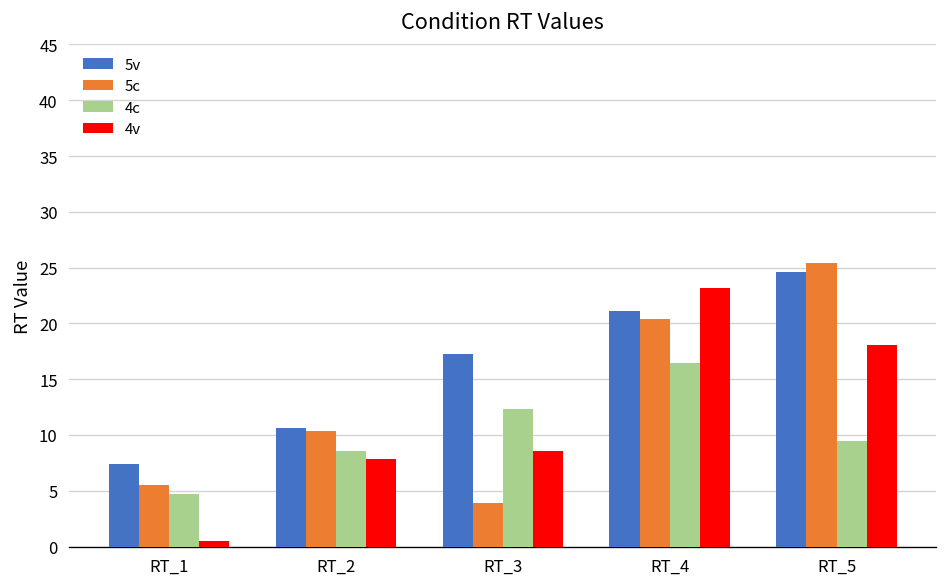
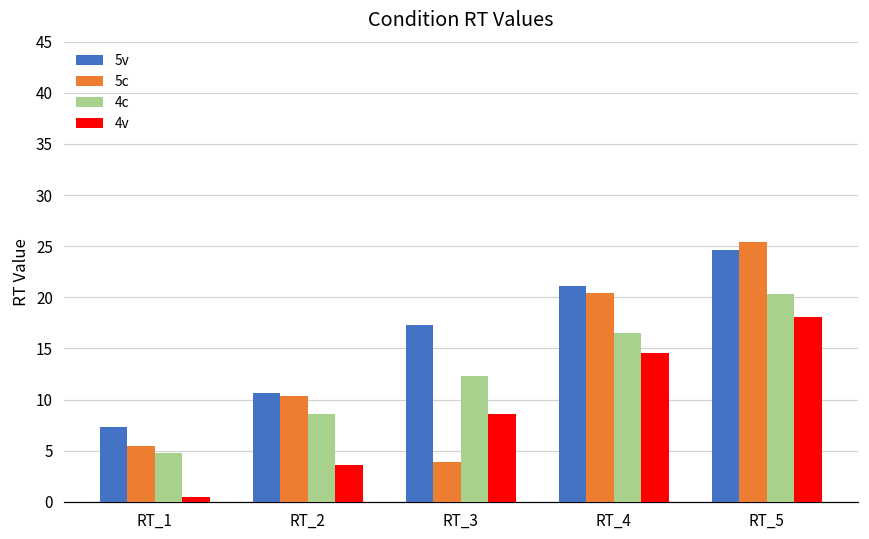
4v, RT_2: 8 -> 4
4v, RT_4: 23 -> 15
4c, RT_5: 9 -> 20
